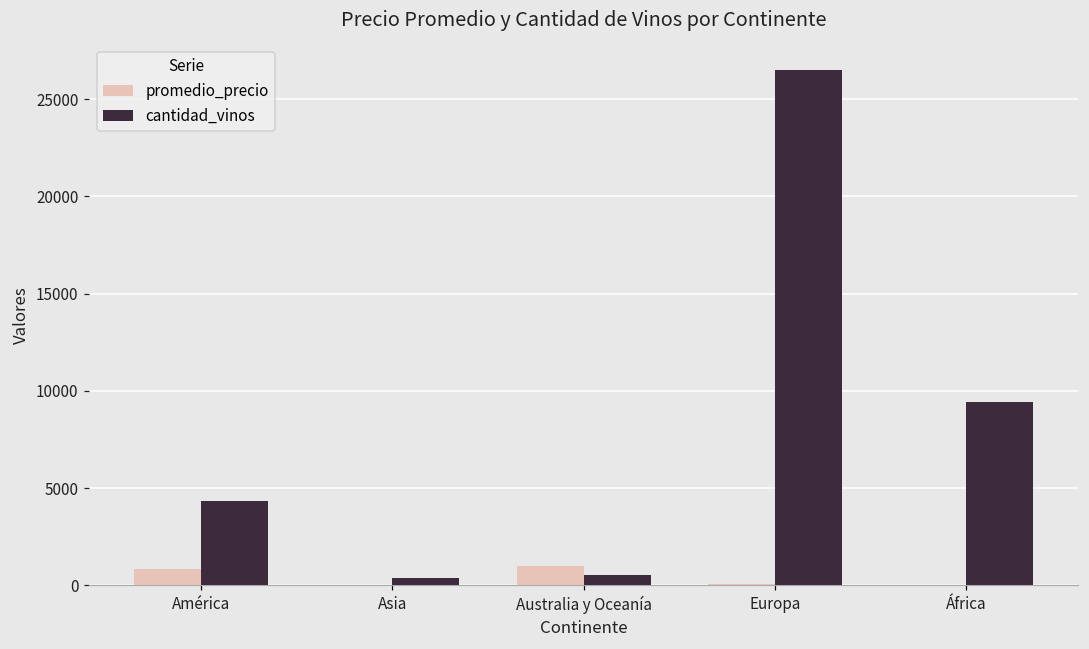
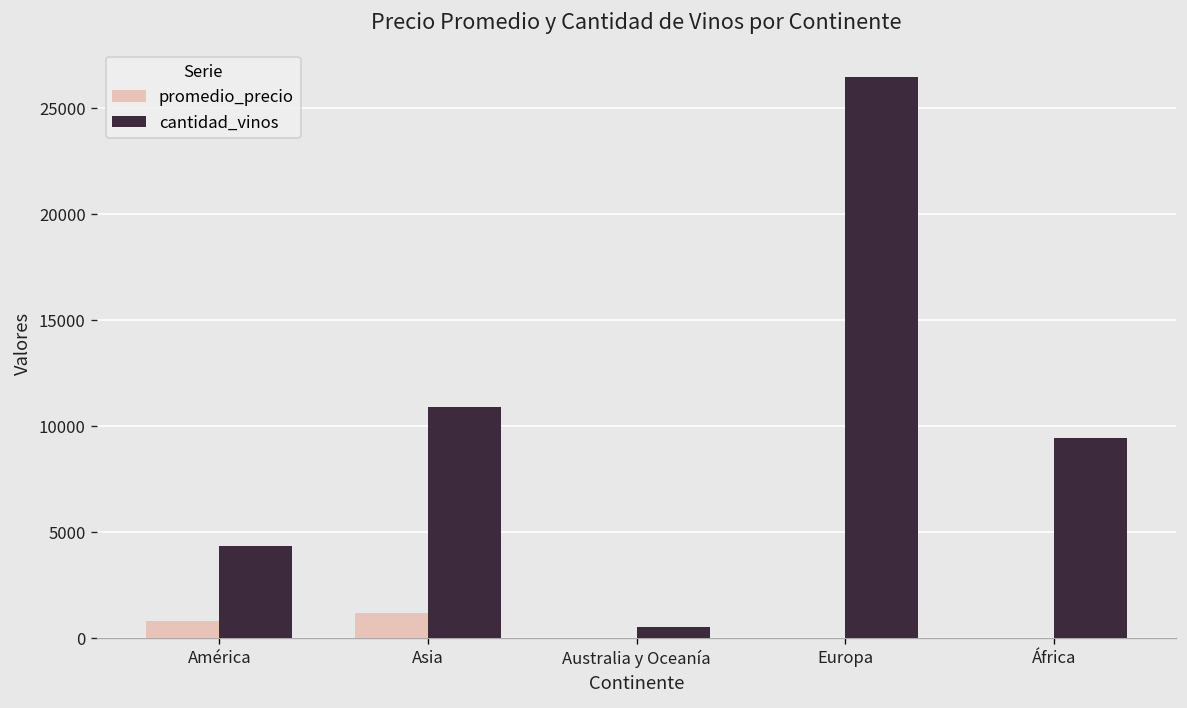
promedio_precio, Asia: 0 -> 1200
cantidad_vinos, Asia: 400 -> 10900
promedio_precio, Australia y Oceanía: 1000 -> 0
